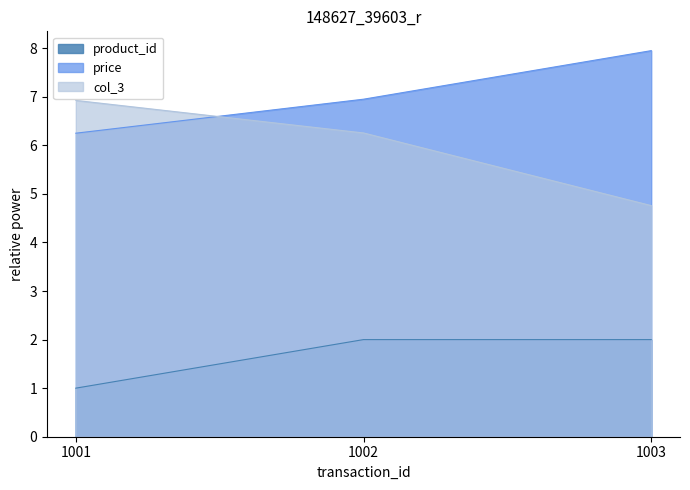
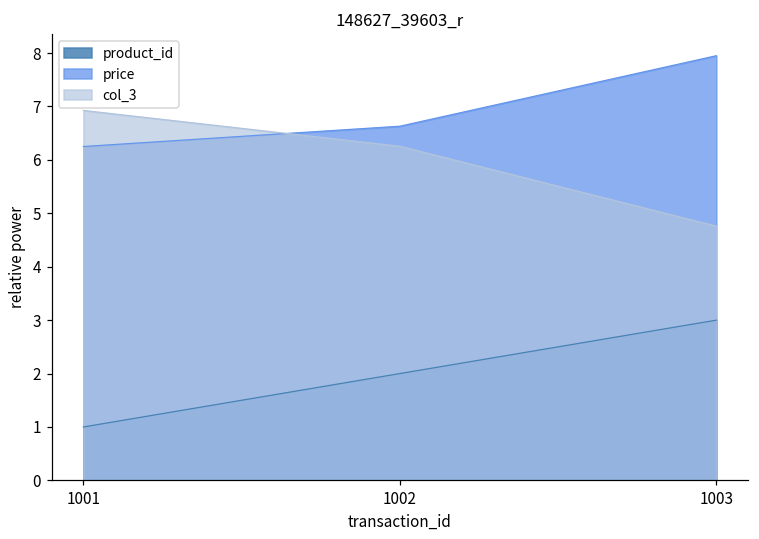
price, 1002: 7.0 -> 6.6
product_id, 1003: 2 -> 3
